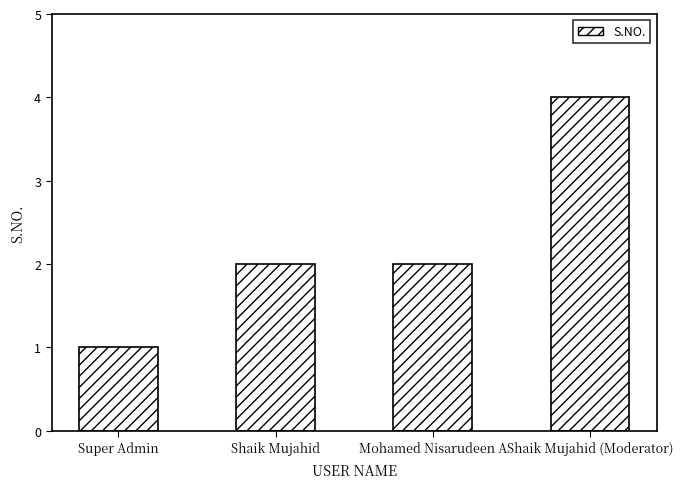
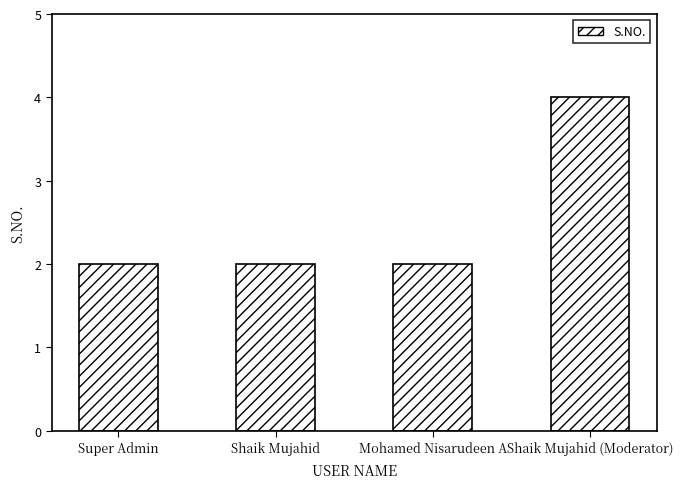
Super Admin: 1 -> 2
